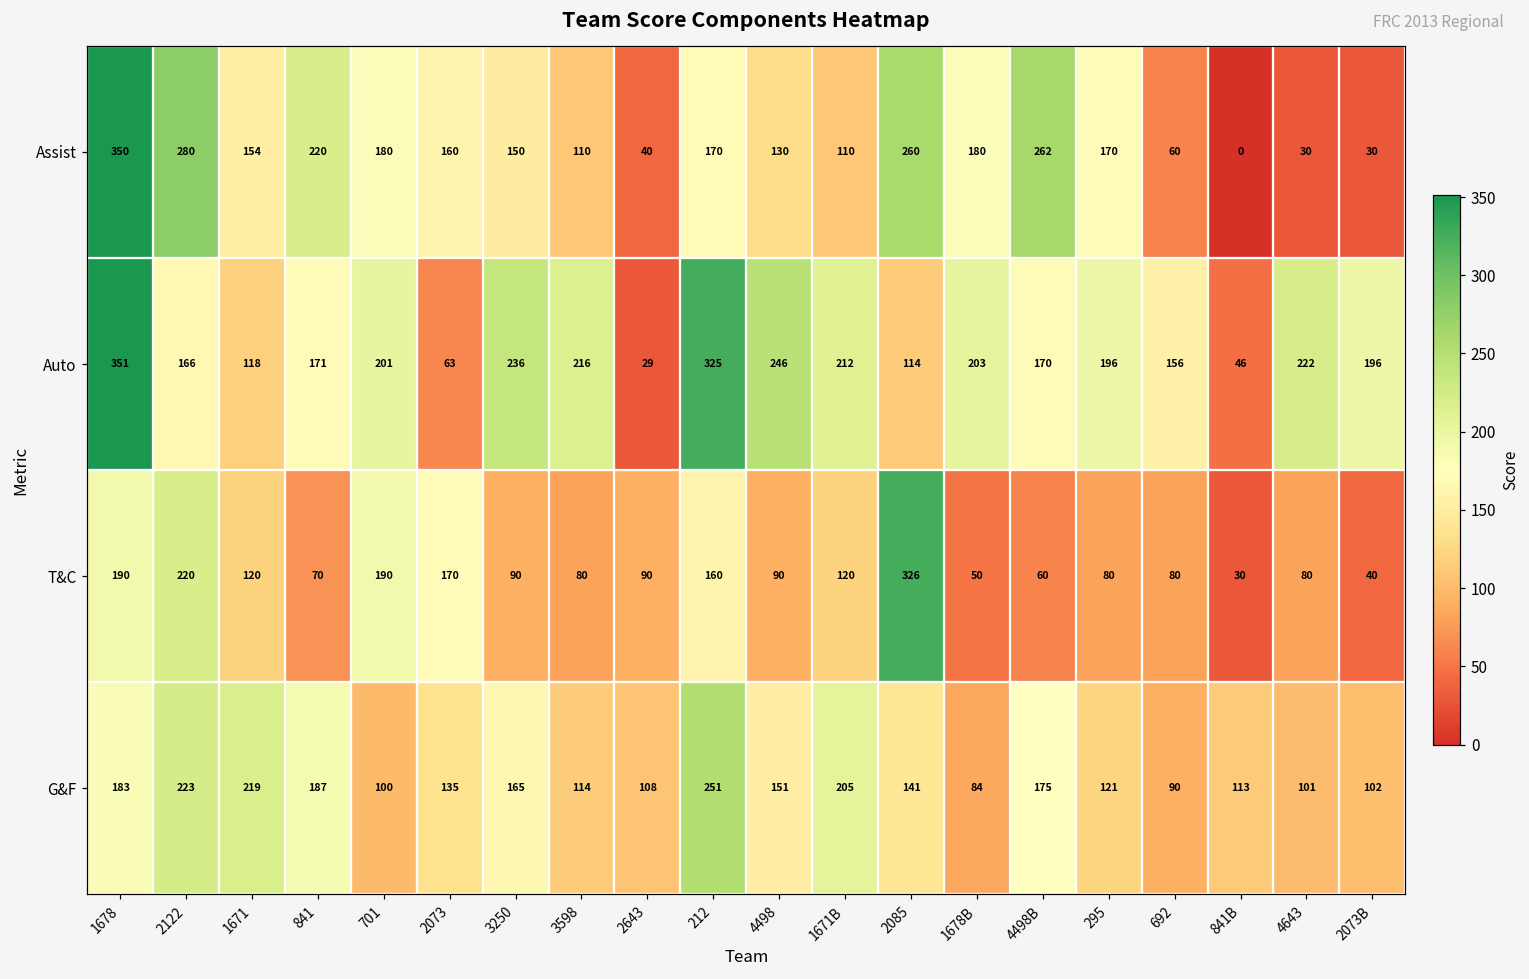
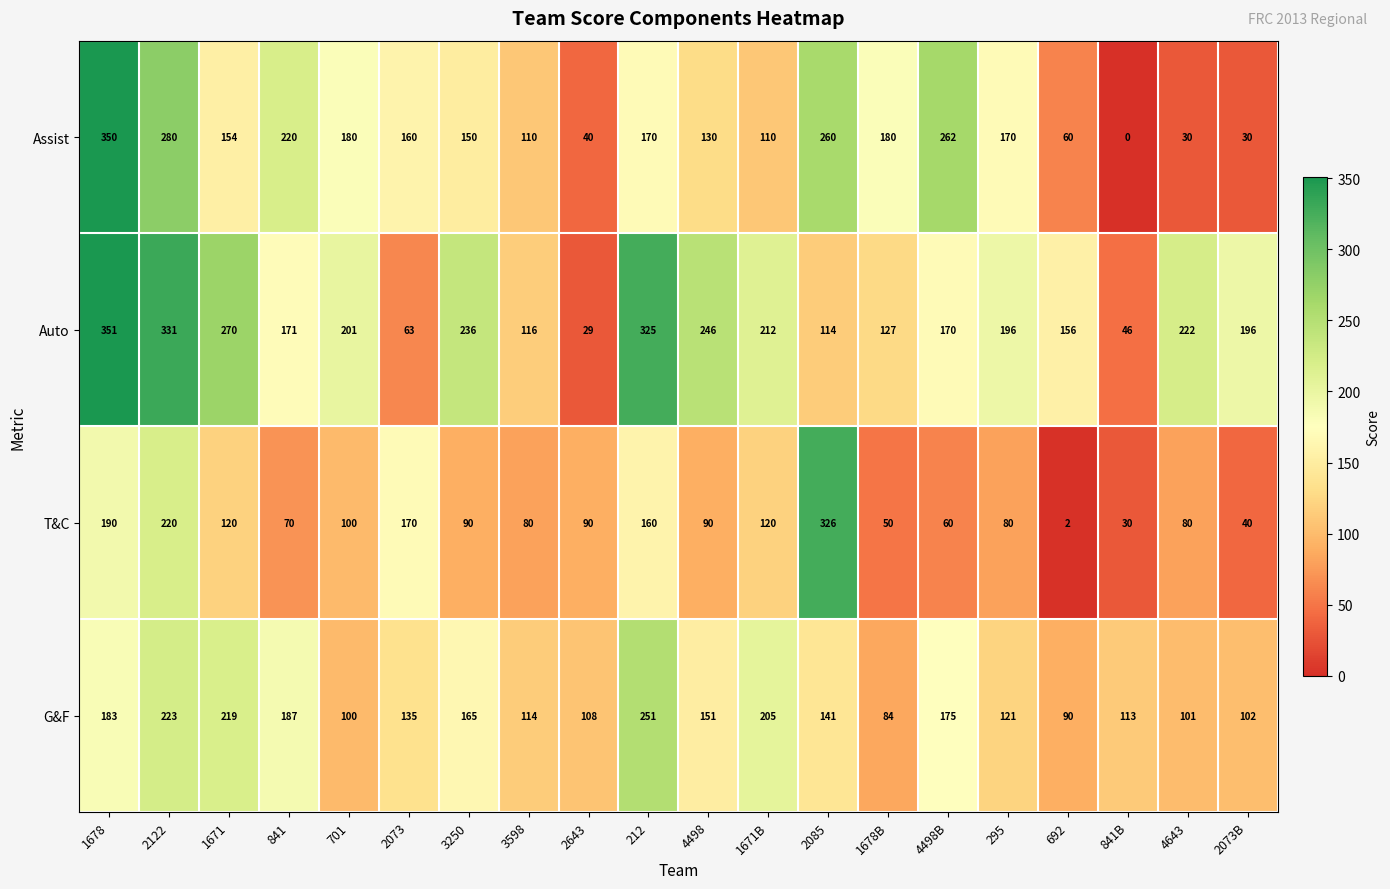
Auto, 2122: 166 -> 331
Auto, 1671: 118 -> 270
Auto, 3598: 216 -> 116
Auto, 1678B: 203 -> 127
T&C, 701: 190 -> 100
T&C, 692: 80 -> 2
